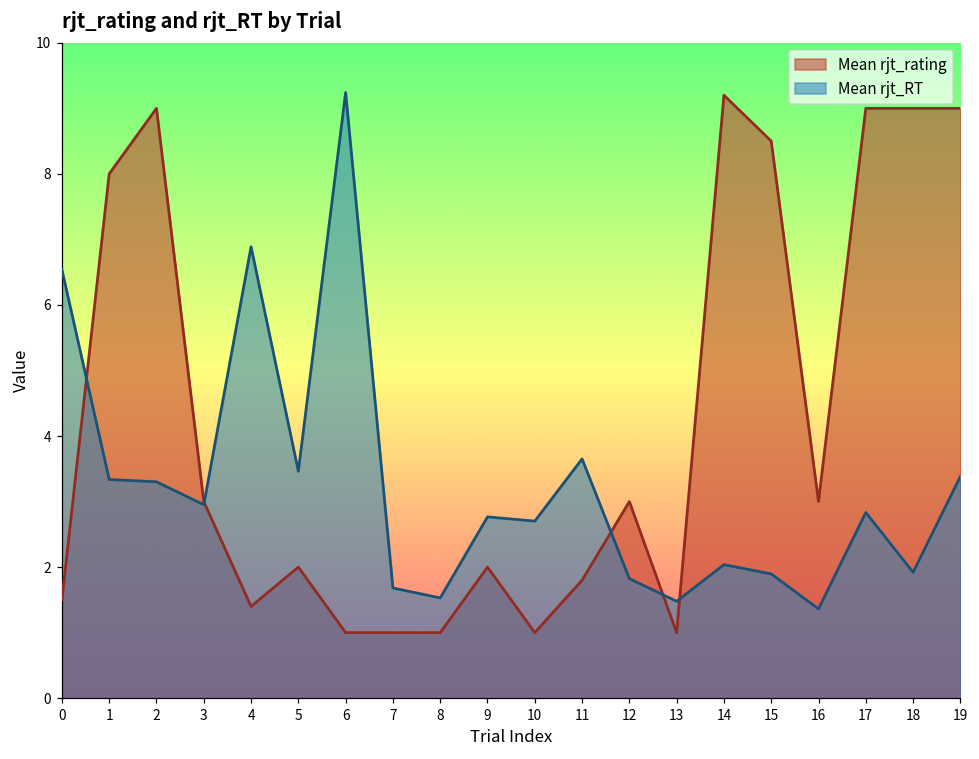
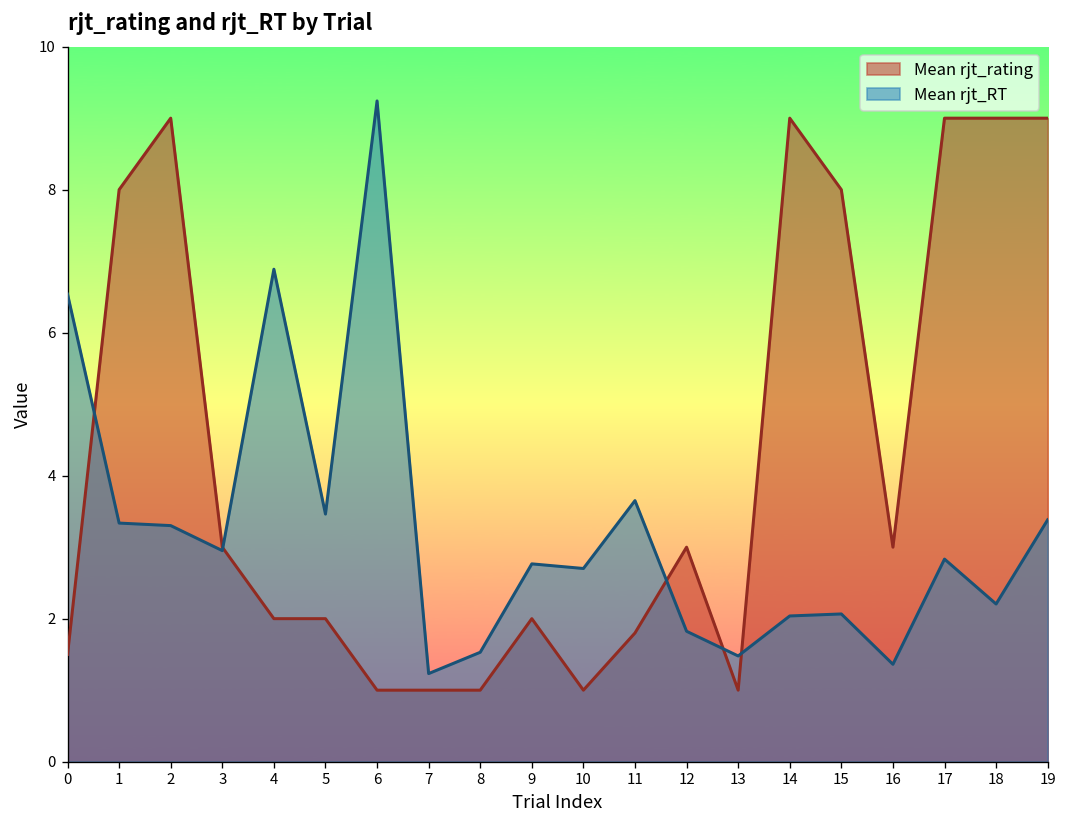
Mean rjt_rating, 4: 1.4 -> 2.0
Mean rjt_RT, 7: 1.7 -> 1.2
Mean rjt_rating, 14: 9.2 -> 9.0
Mean rjt_rating, 15: 8.5 -> 8.0
Mean rjt_RT, 15: 1.9 -> 2.1
Mean rjt_RT, 18: 1.9 -> 2.2
